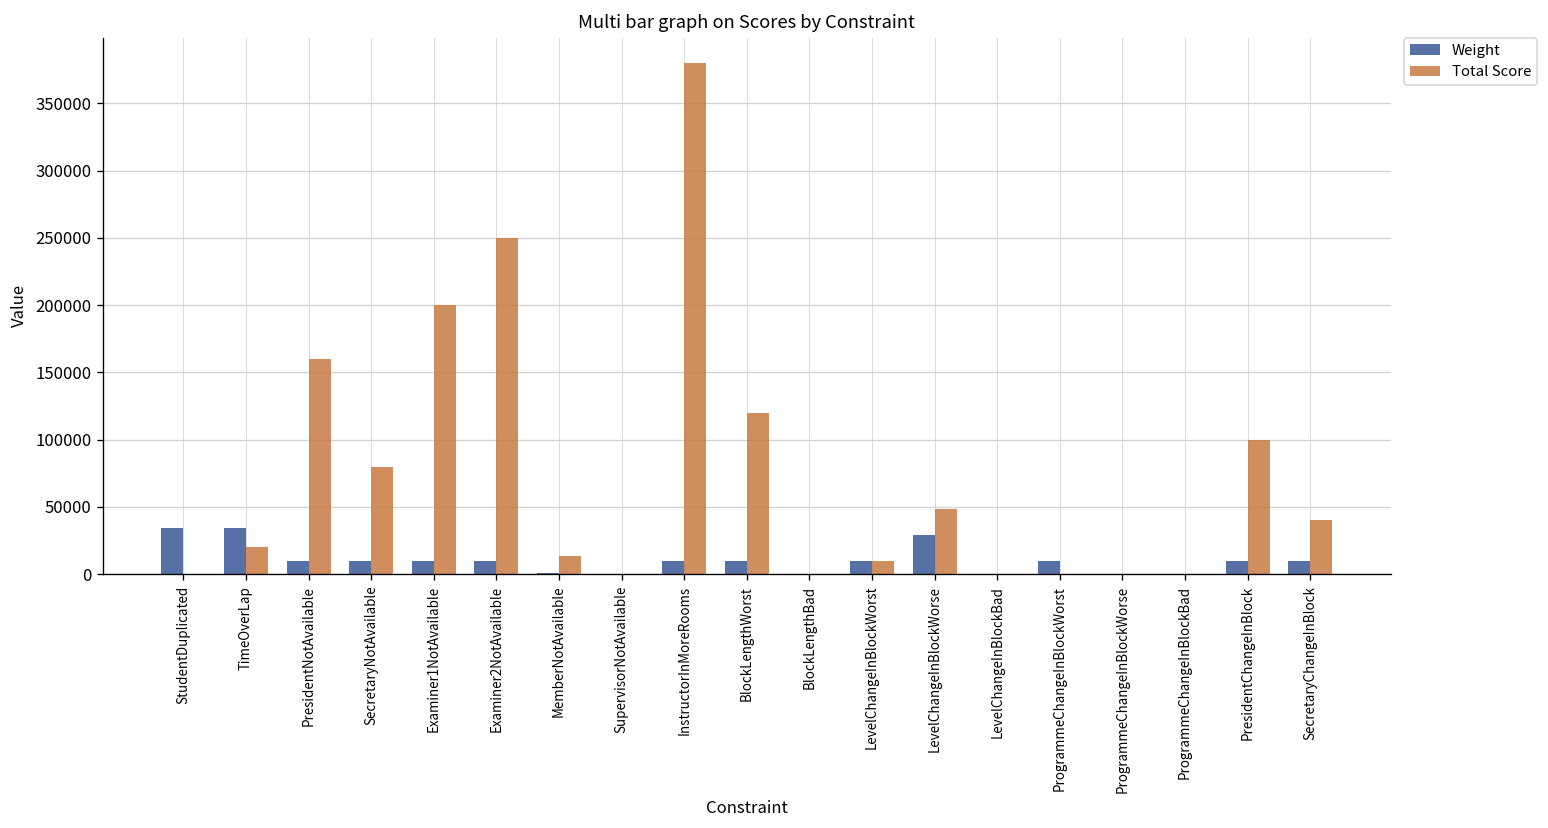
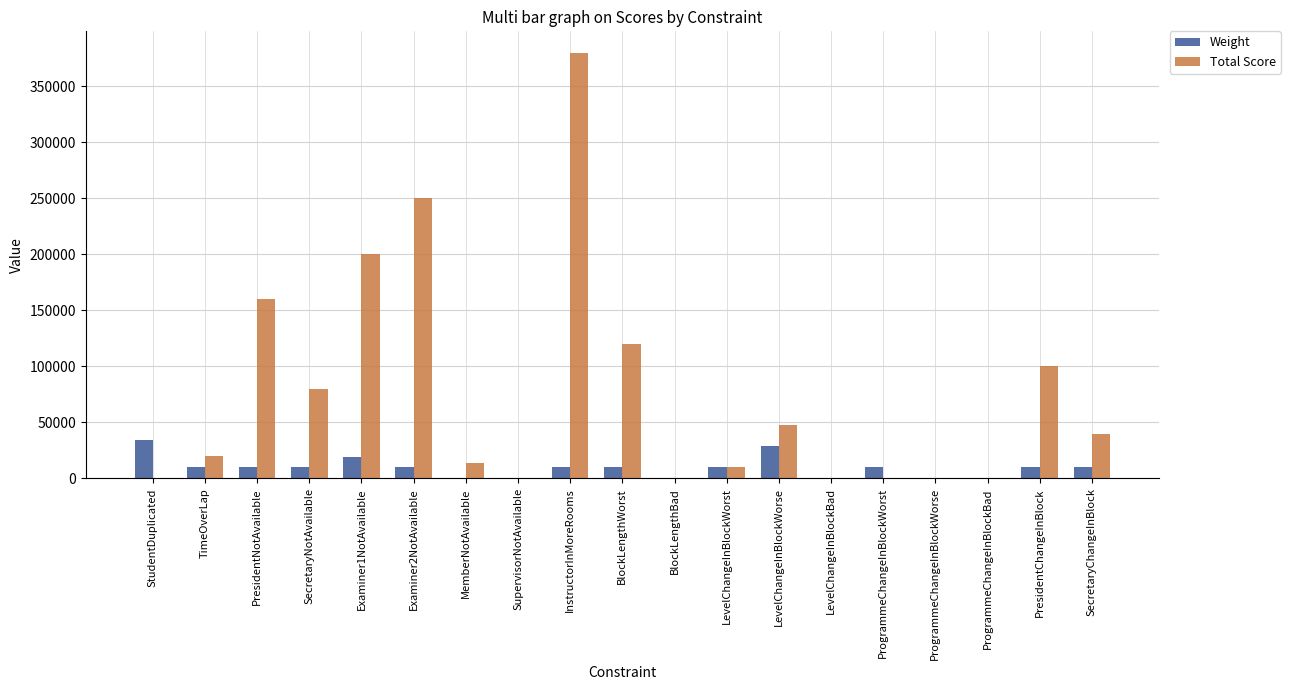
Weight, TimeOverLap: 35000 -> 10000
Weight, Examiner1NotAvailable: 10000 -> 19000
